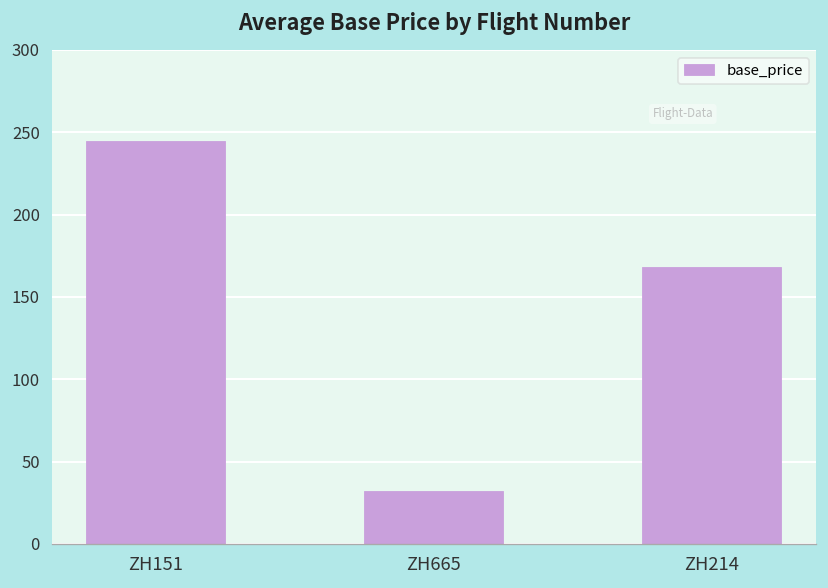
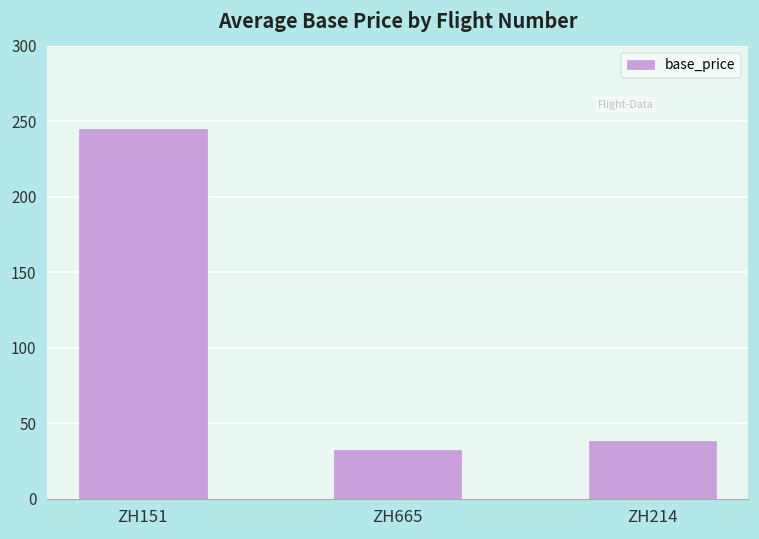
ZH214: 168 -> 38
